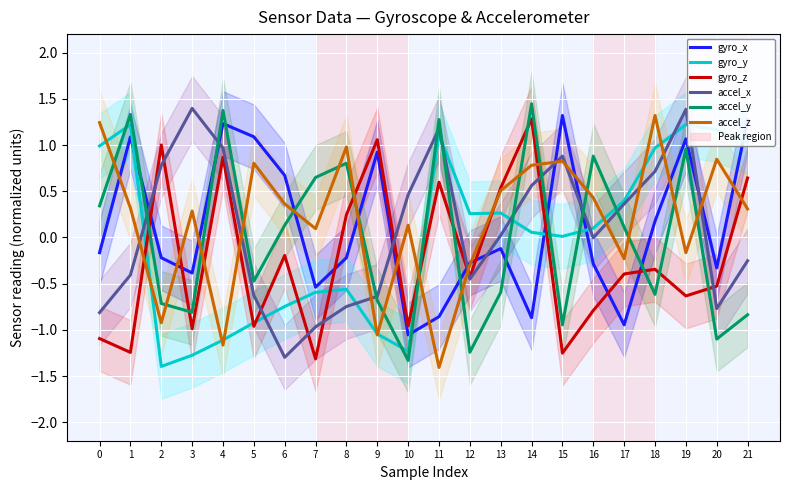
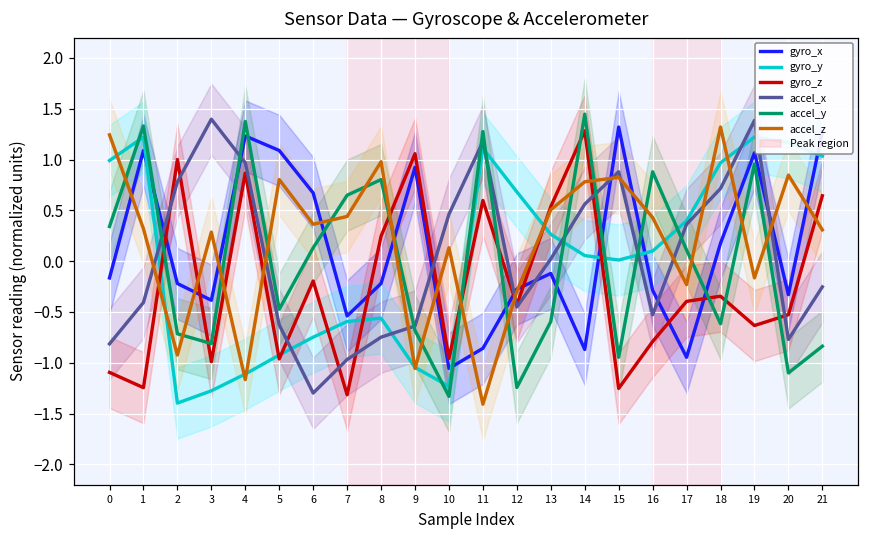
accel_z, 7: 0.1 -> 0.4
gyro_y, 12: 0.3 -> 0.7
accel_x, 16: 0.0 -> -0.5
